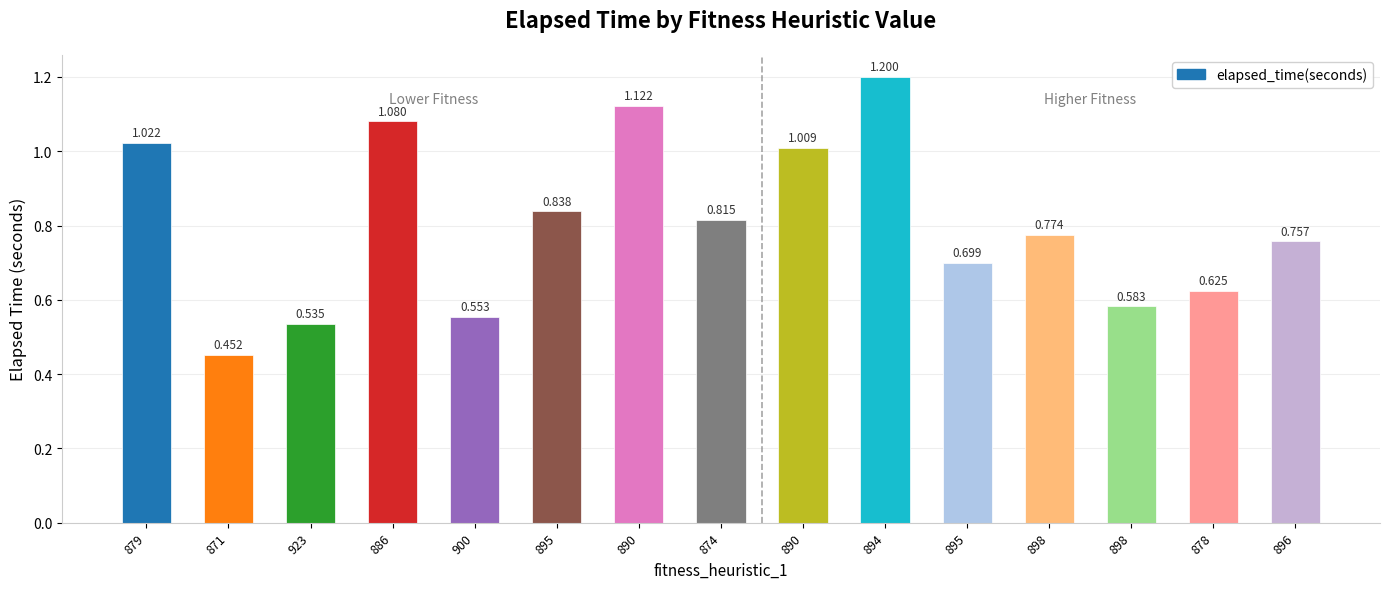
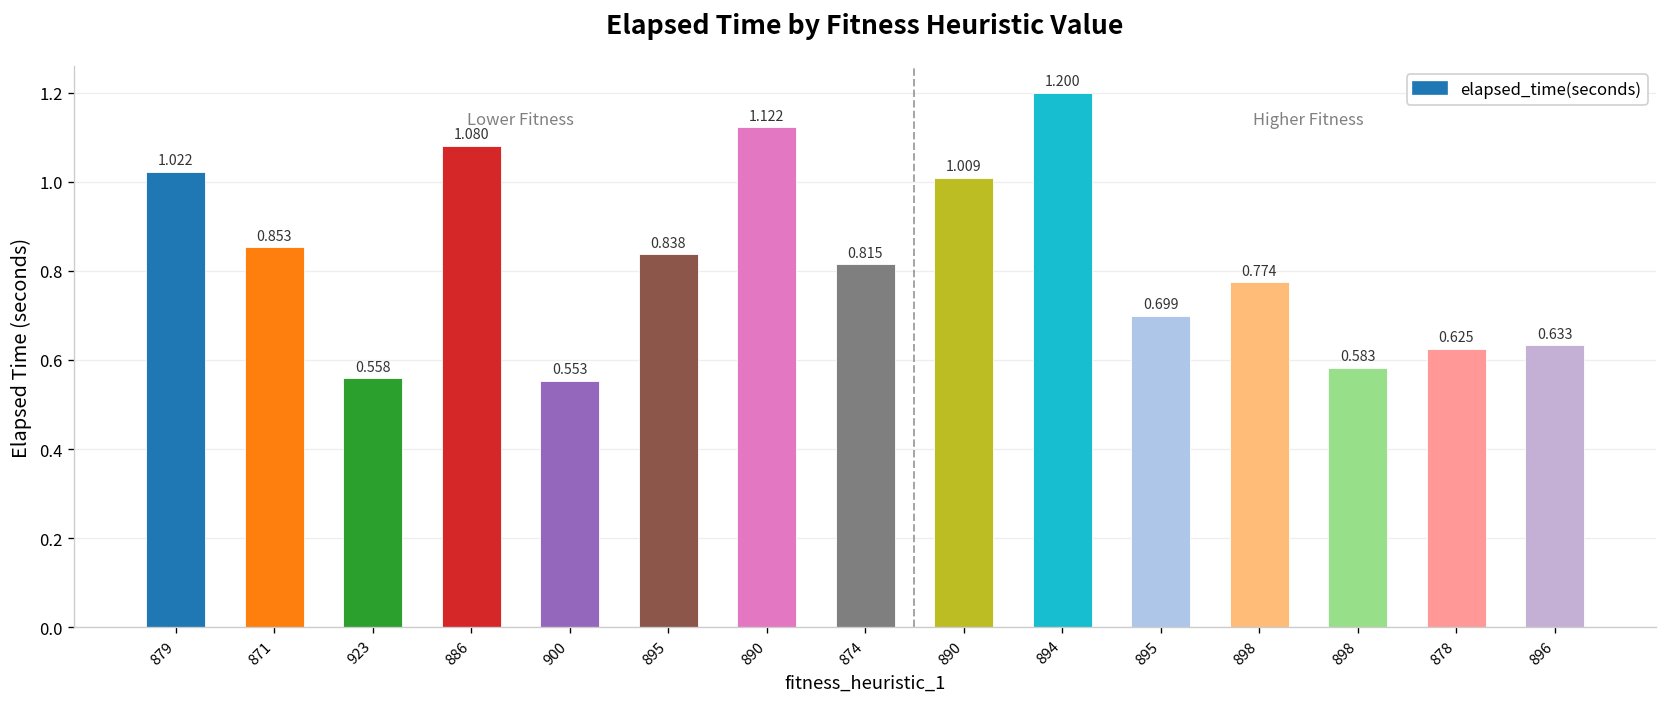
871: 0.452 -> 0.853
923: 0.535 -> 0.558
896: 0.757 -> 0.633
